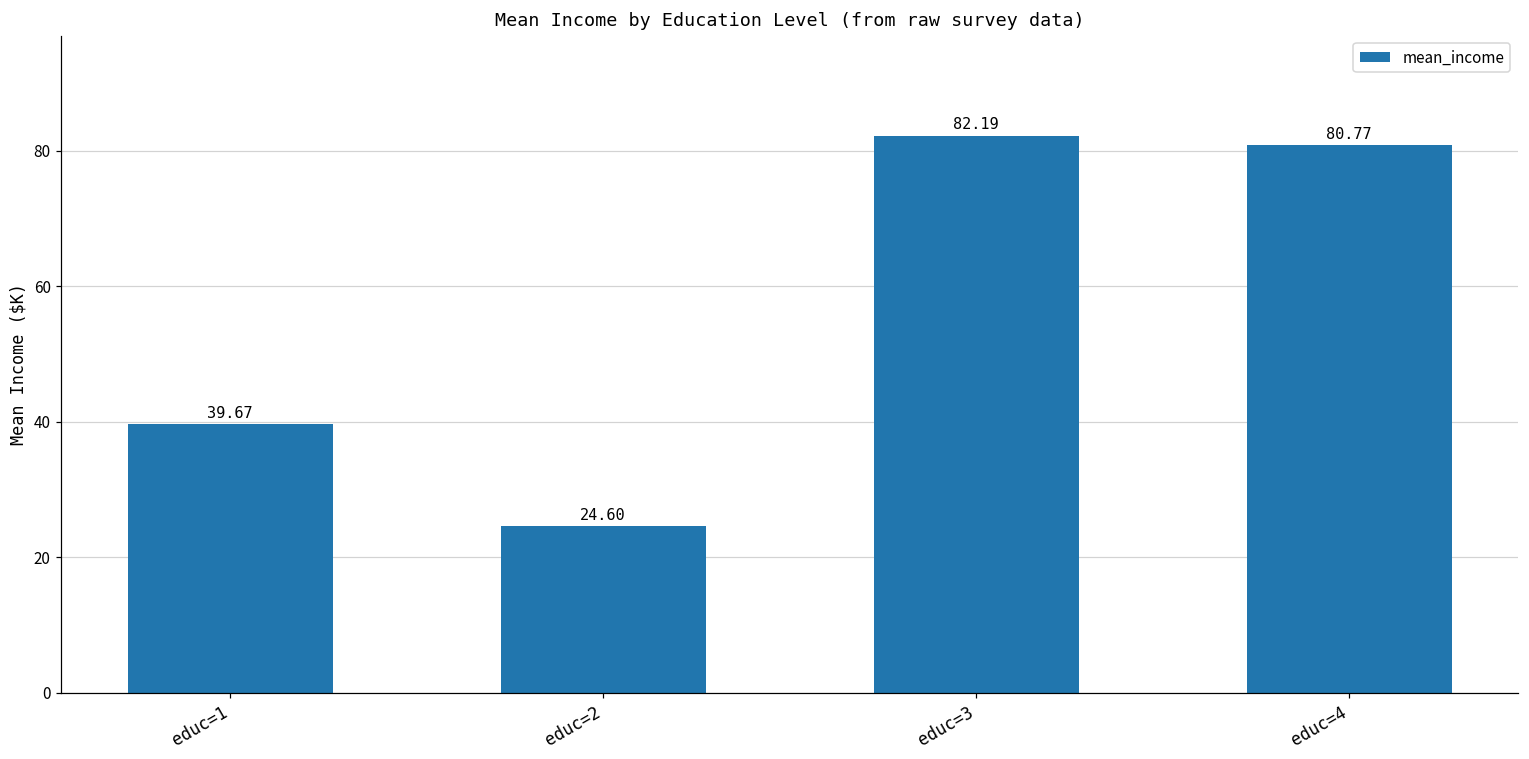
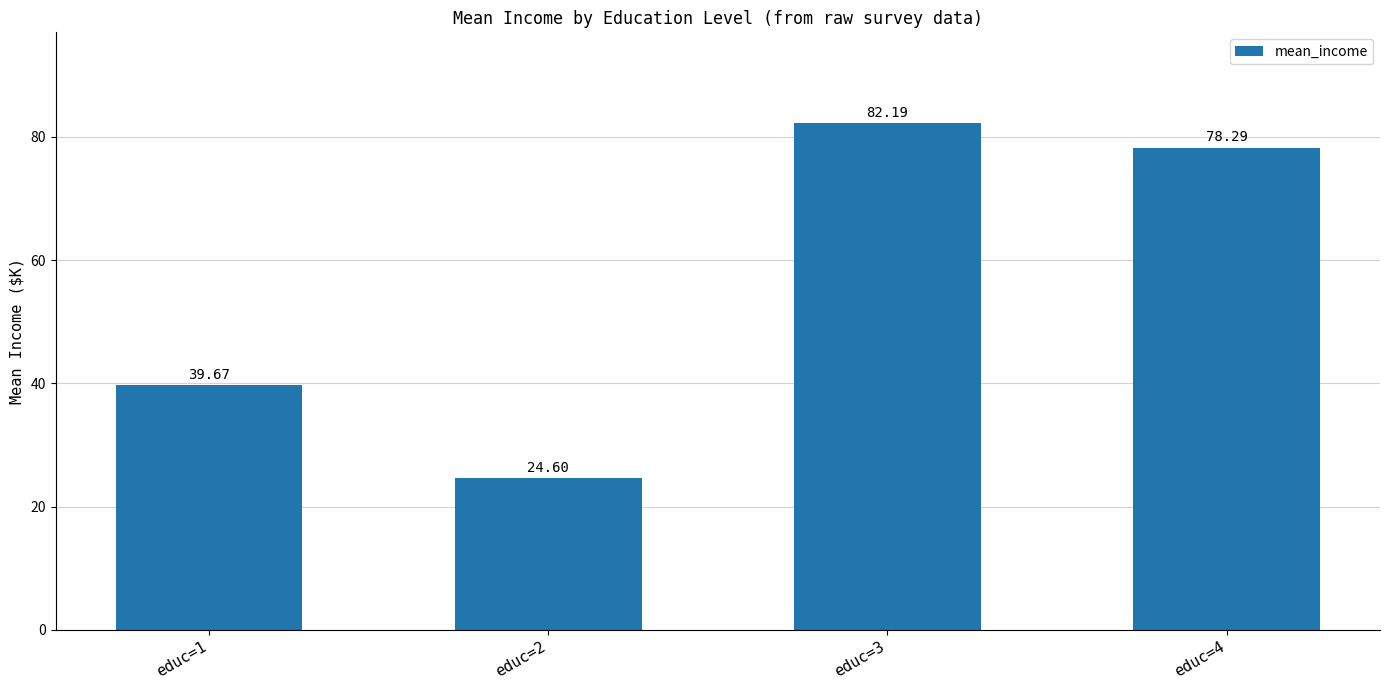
educ=4: 80.77 -> 78.29
